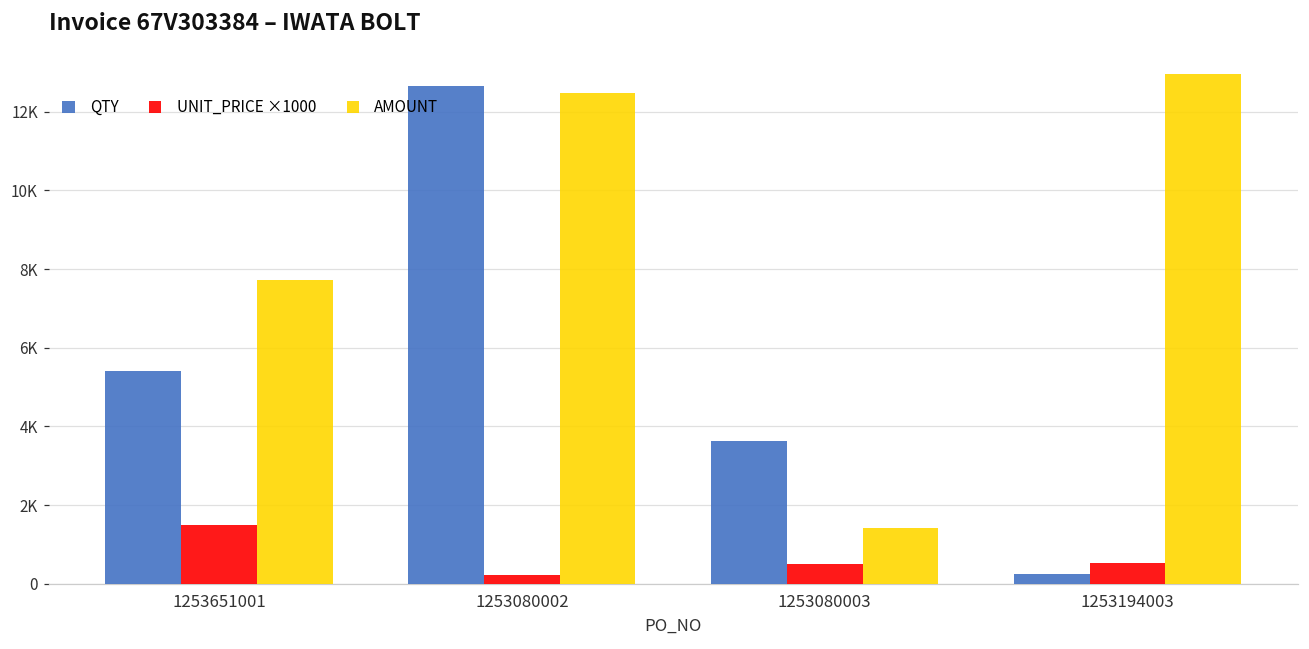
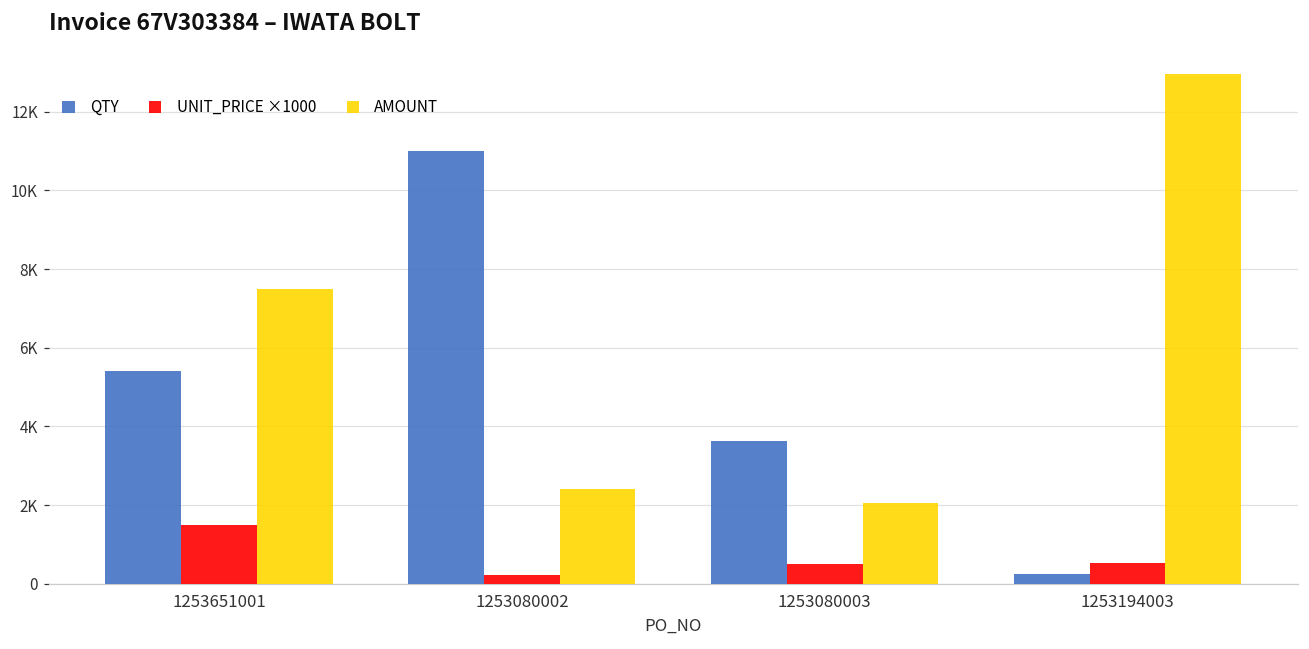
AMOUNT, 1253651001: 7700 -> 7500
QTY, 1253080002: 12600 -> 11000
AMOUNT, 1253080002: 12500 -> 2400
AMOUNT, 1253080003: 1400 -> 2000
